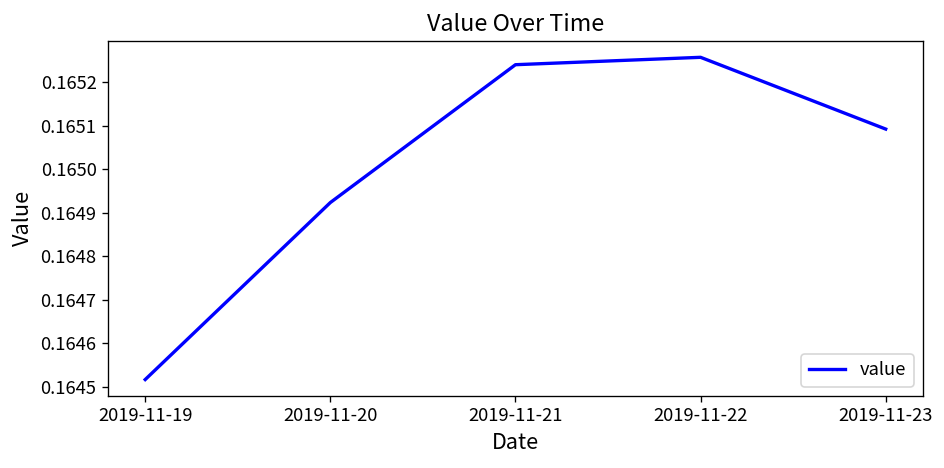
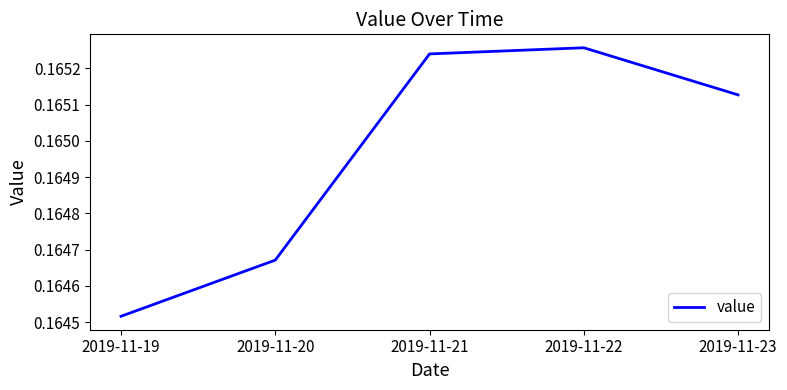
2019-11-20: 0.16492 -> 0.16467
2019-11-23: 0.16509 -> 0.16513
